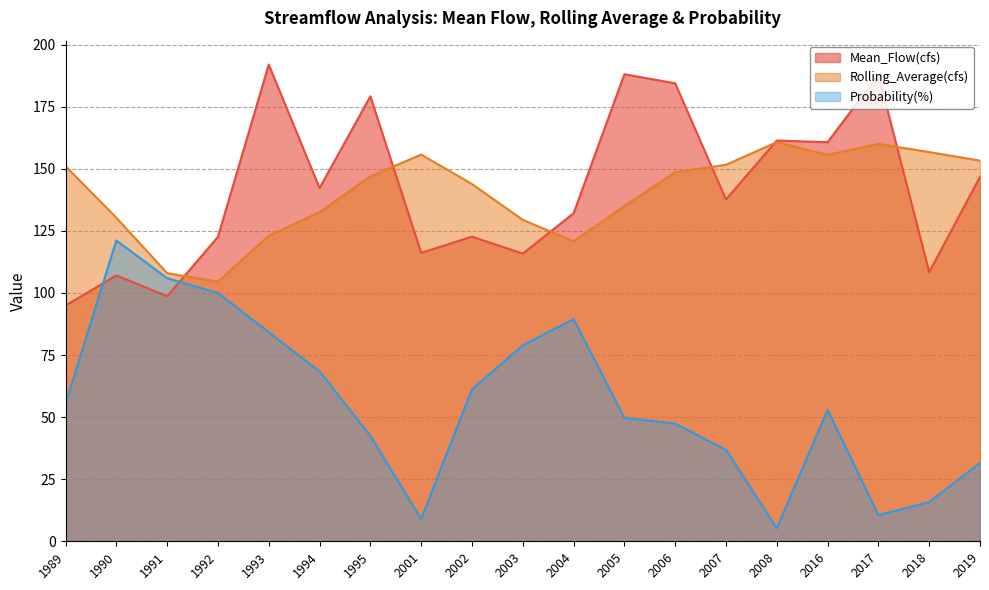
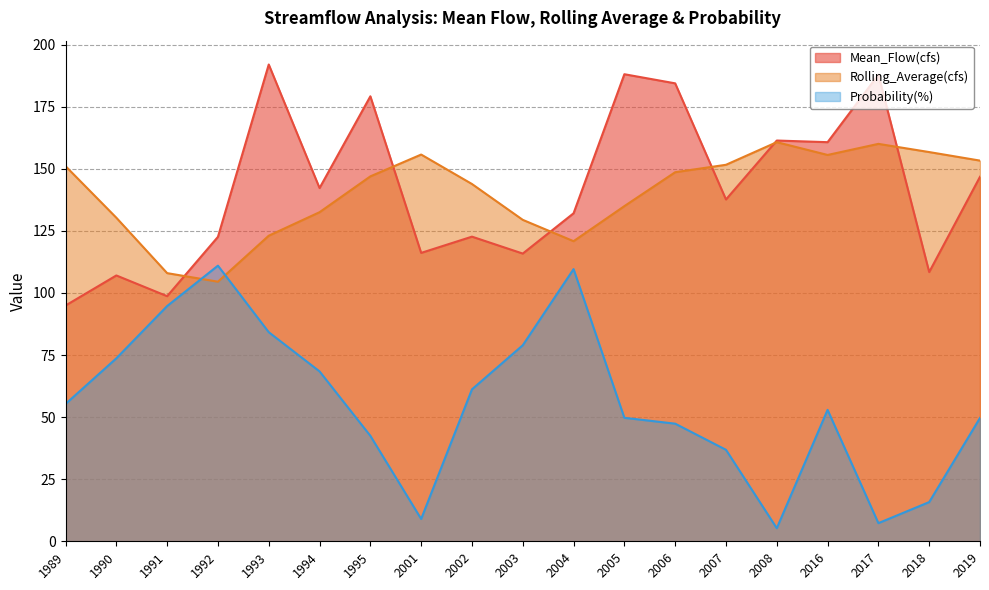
Probability(%), 1990: 121 -> 74
Probability(%), 1991: 106 -> 95
Probability(%), 1992: 100 -> 111
Probability(%), 2004: 89 -> 110
Probability(%), 2017: 11 -> 7
Probability(%), 2019: 32 -> 50
